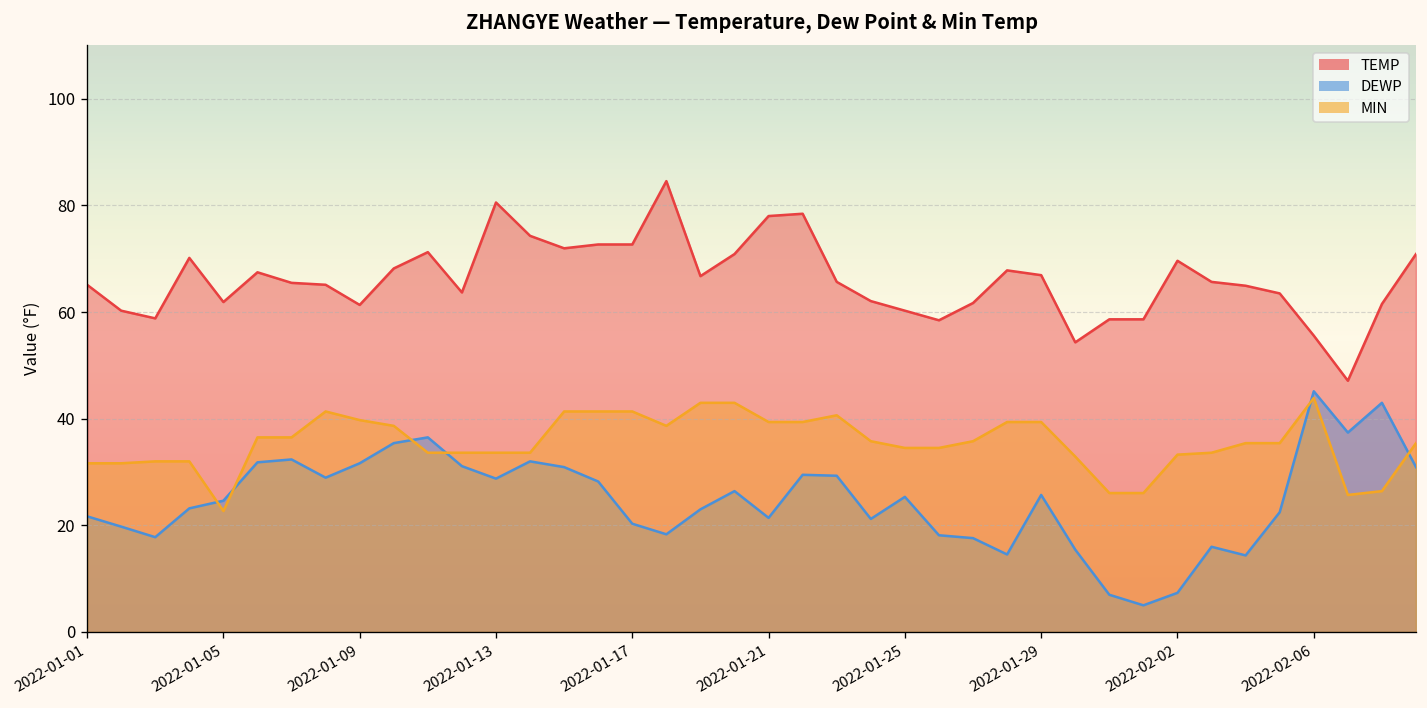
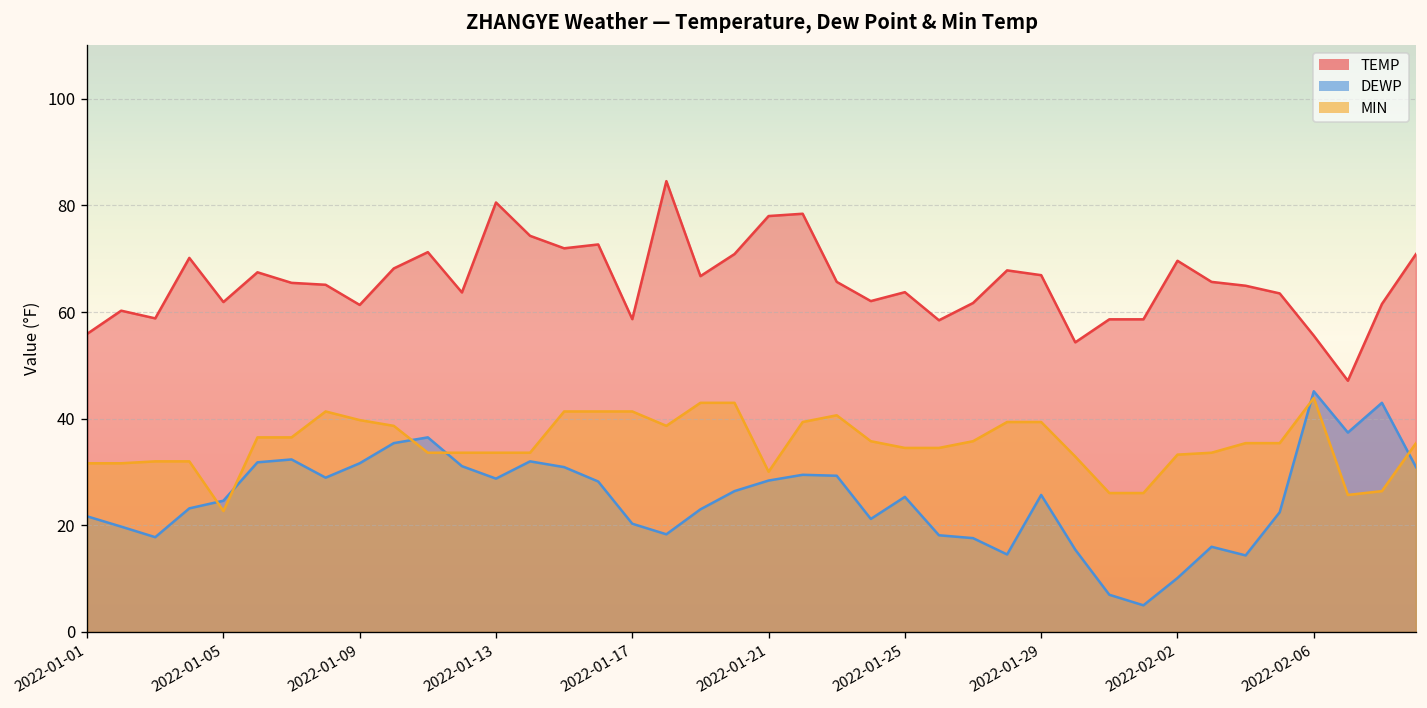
TEMP, 2022-01-01: 65 -> 56
TEMP, 2022-01-17: 73 -> 59
DEWP, 2022-01-21: 21 -> 28
MIN, 2022-01-21: 39 -> 30
TEMP, 2022-01-25: 60 -> 64
DEWP, 2022-02-02: 7 -> 10
